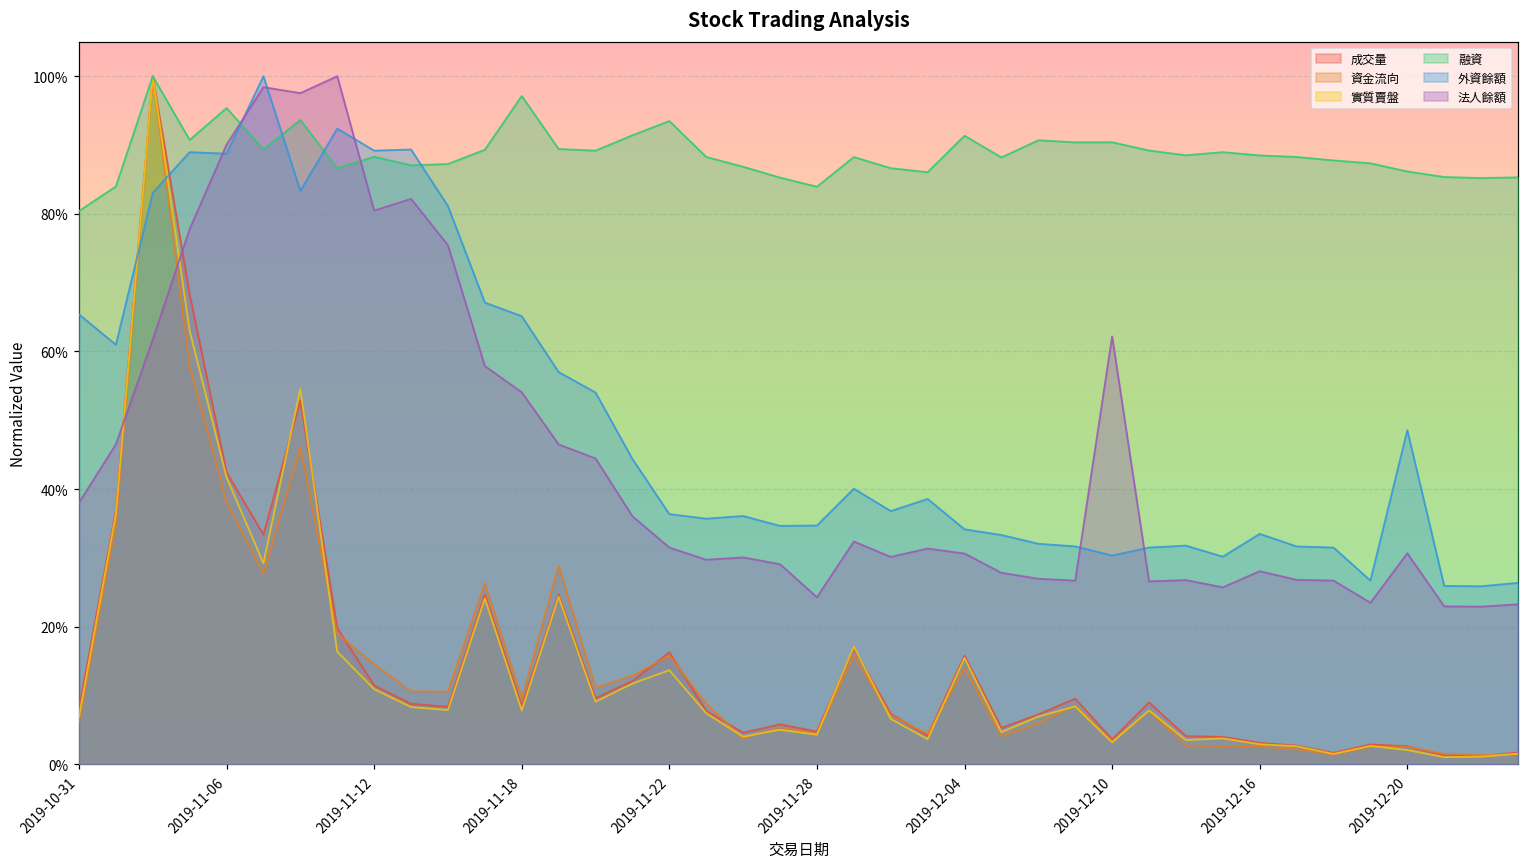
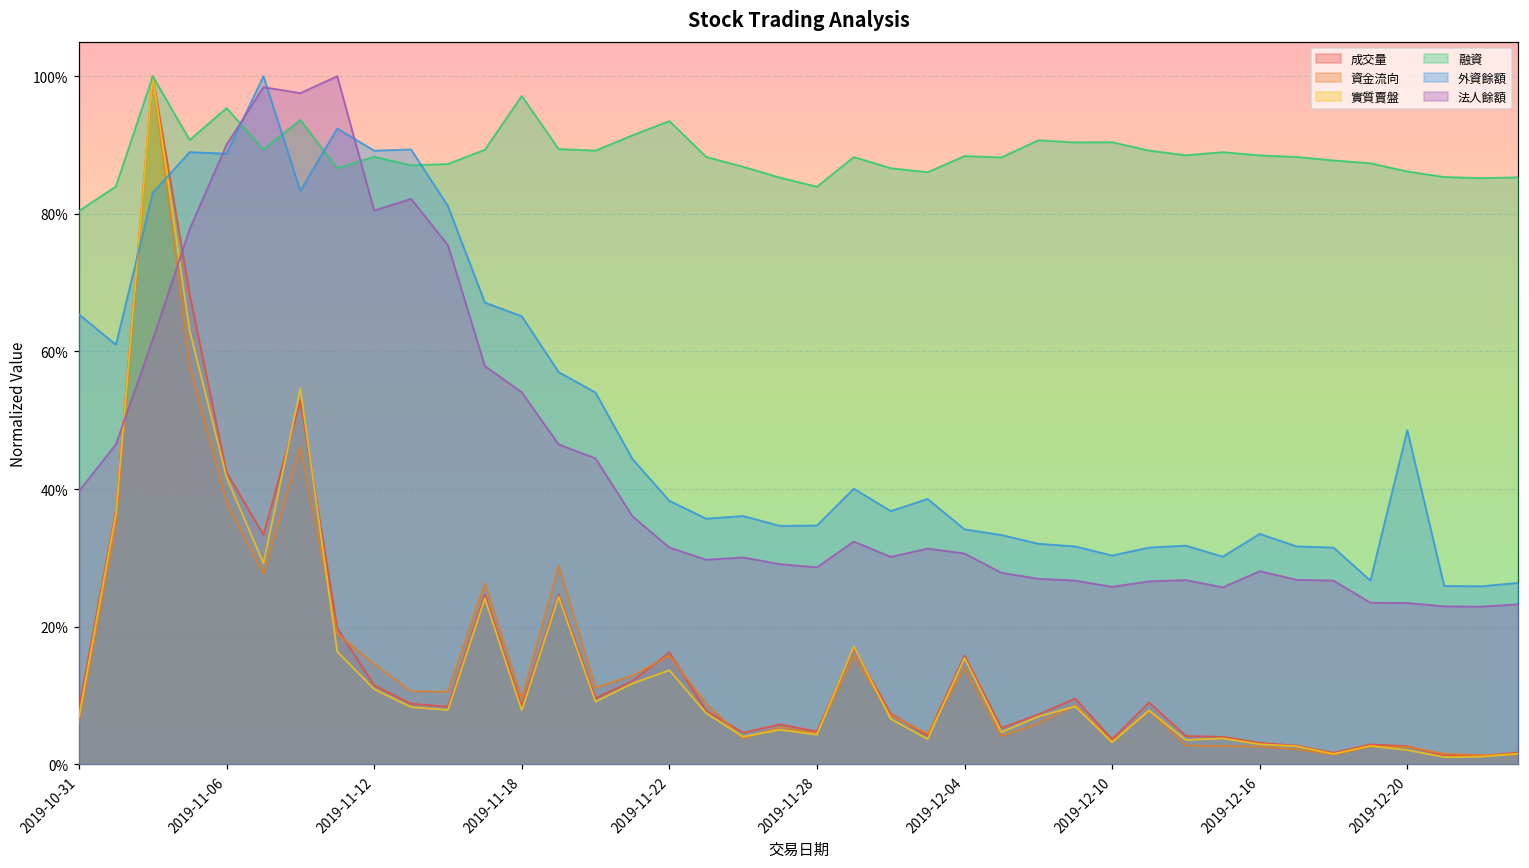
法人餘額, 2019-10-31: 38% -> 40%
外資餘額, 2019-11-22: 36% -> 38%
法人餘額, 2019-11-28: 24% -> 29%
融資, 2019-12-04: 91% -> 88%
法人餘額, 2019-12-10: 62% -> 26%
法人餘額, 2019-12-20: 31% -> 23%
